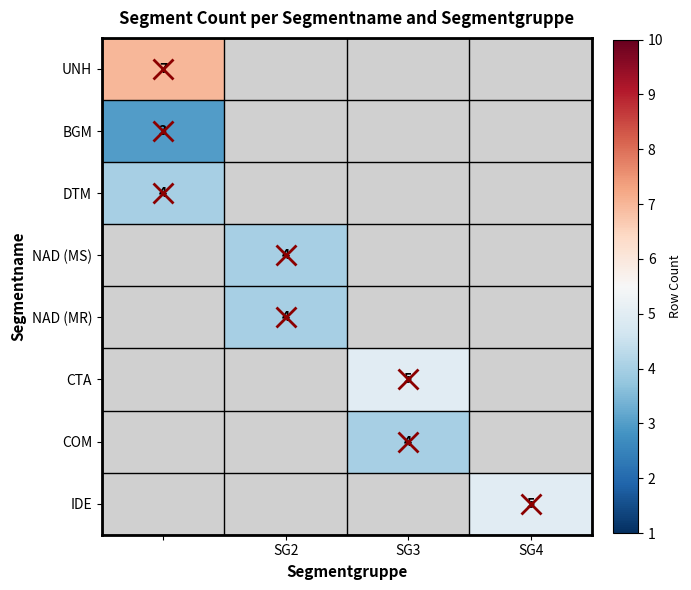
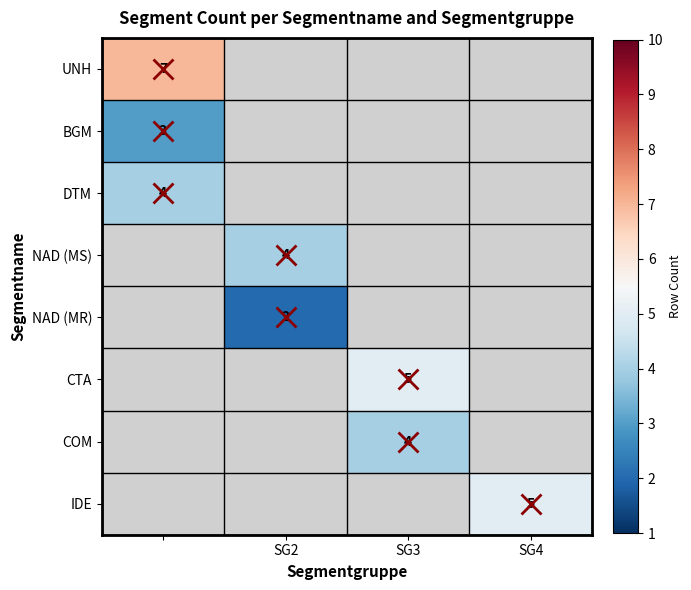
NAD (MR), SG2: 4 -> 2
